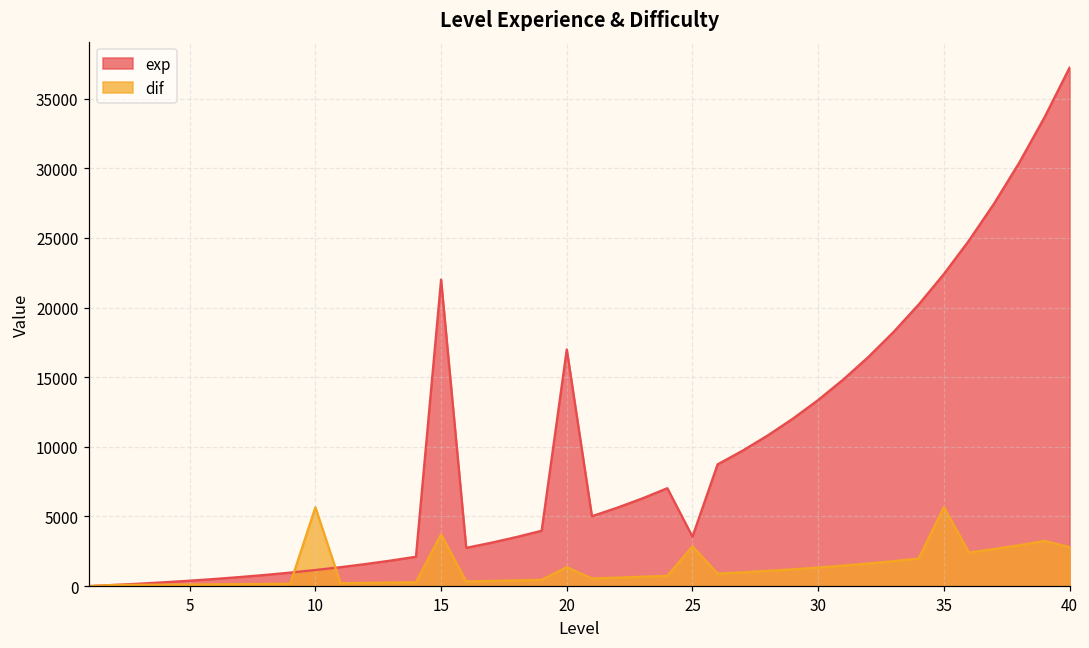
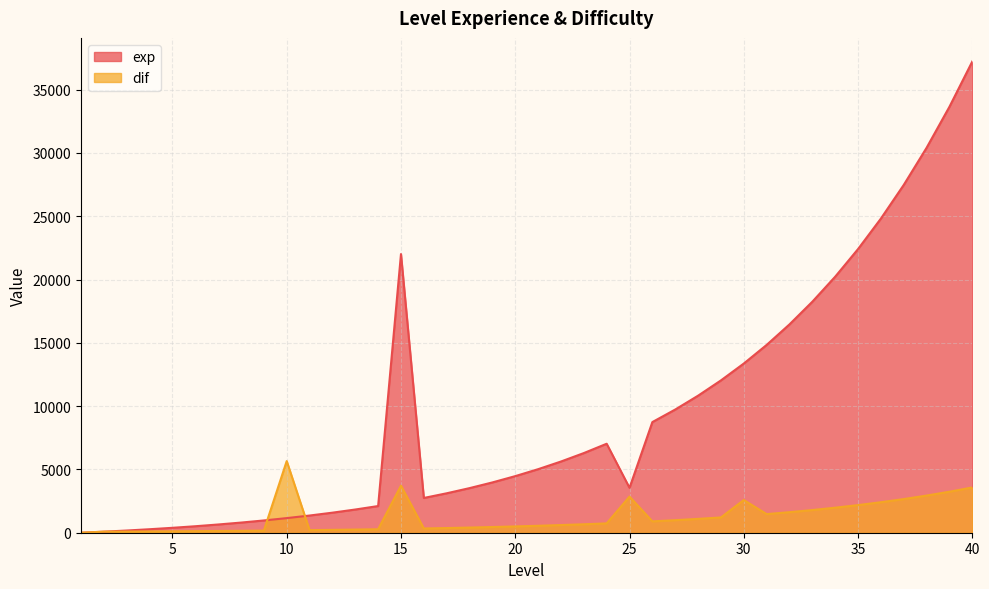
exp, 20: 17000 -> 4500
dif, 20: 1400 -> 500
dif, 30: 1300 -> 2600
dif, 35: 5700 -> 2200
dif, 40: 2800 -> 3600
